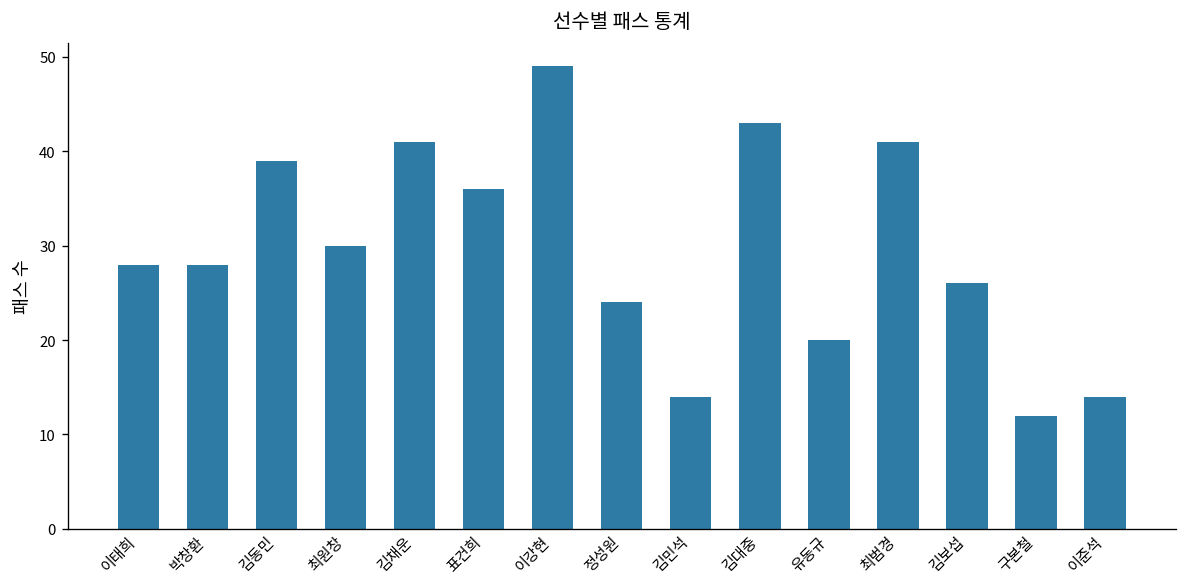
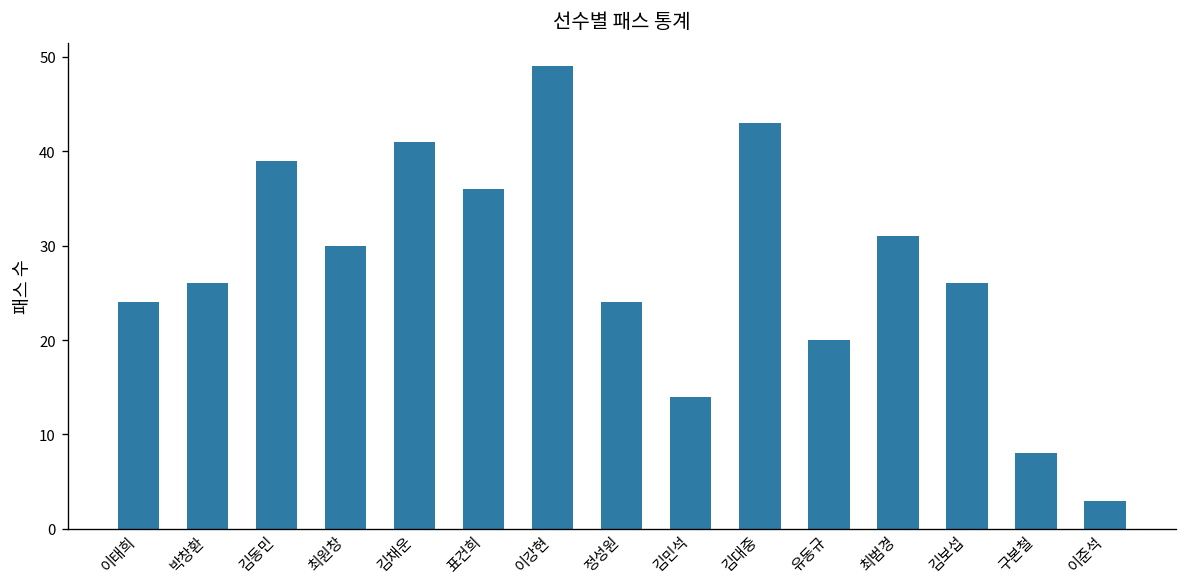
이태희: 28 -> 24
박창환: 28 -> 26
최범경: 41 -> 31
구본철: 12 -> 8
이준석: 14 -> 3
